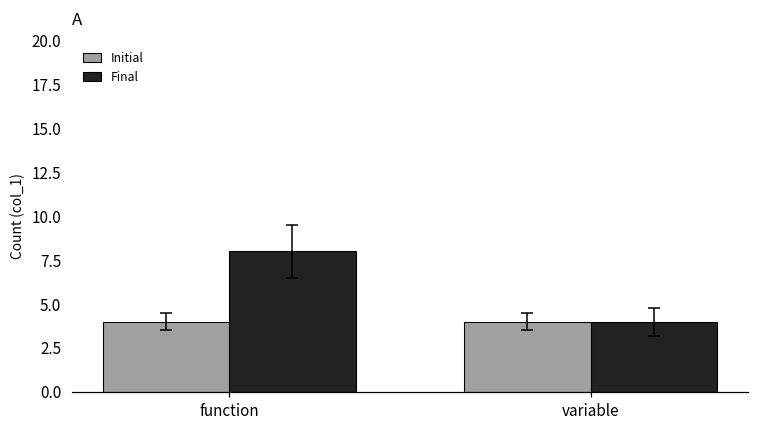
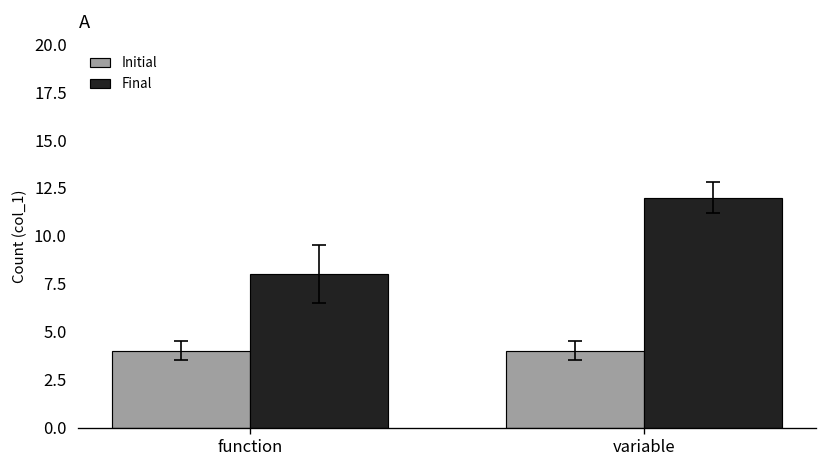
Final, variable: 4 -> 12
